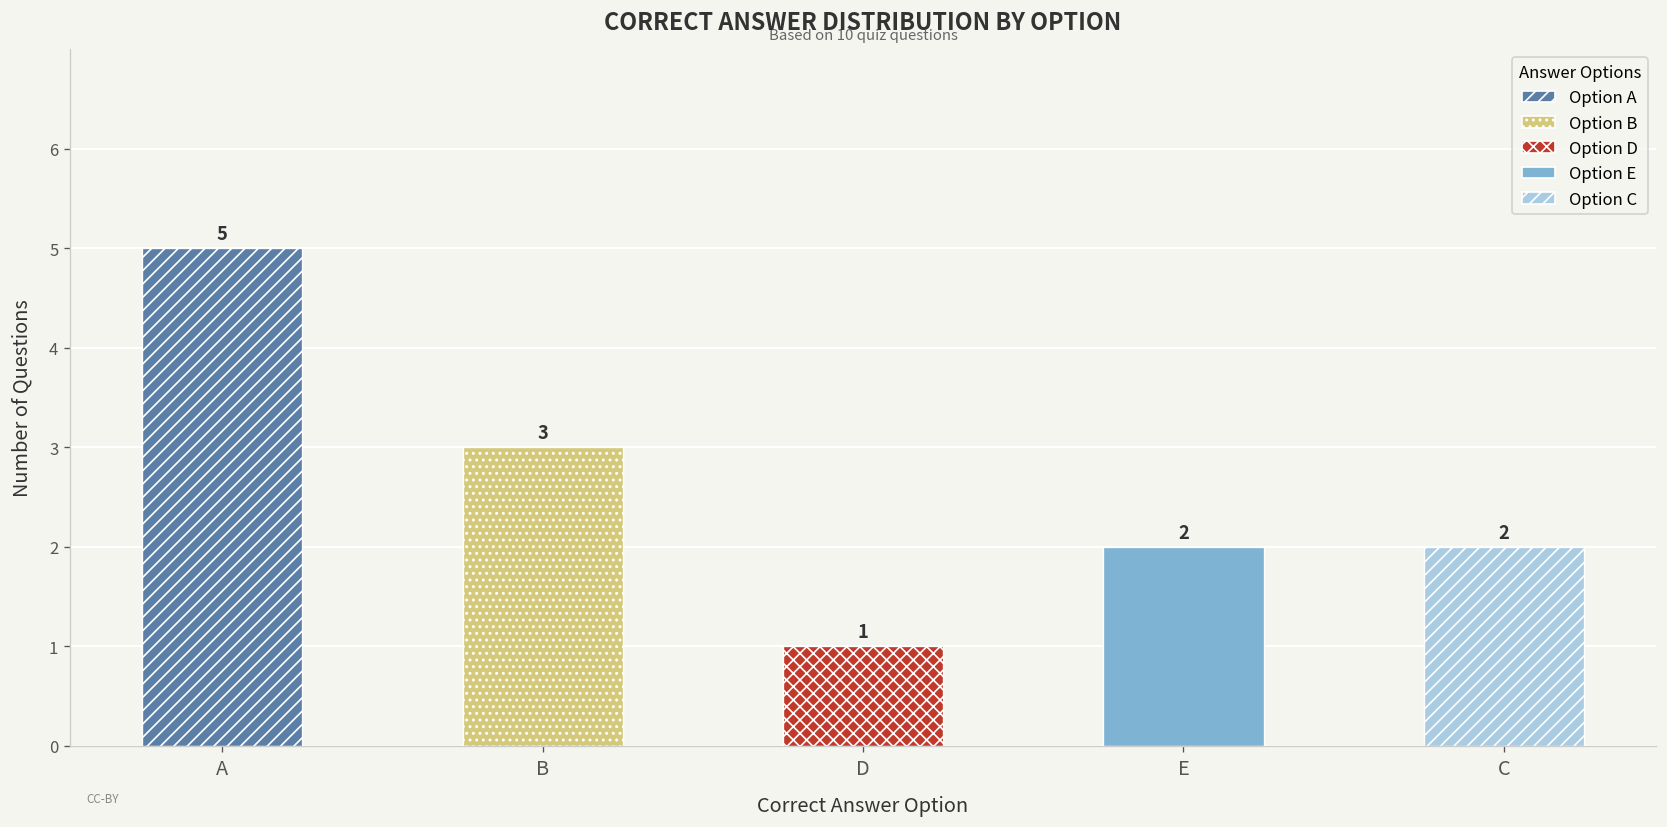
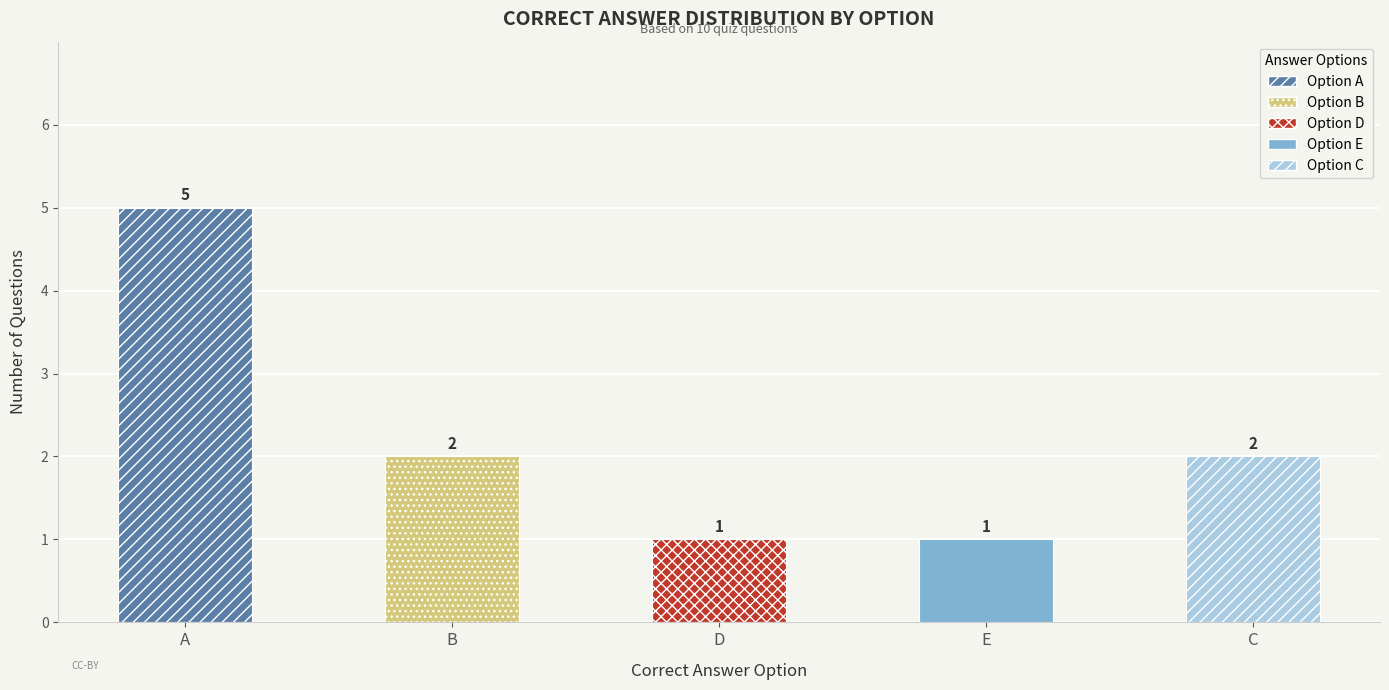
B: 3 -> 2
E: 2 -> 1
